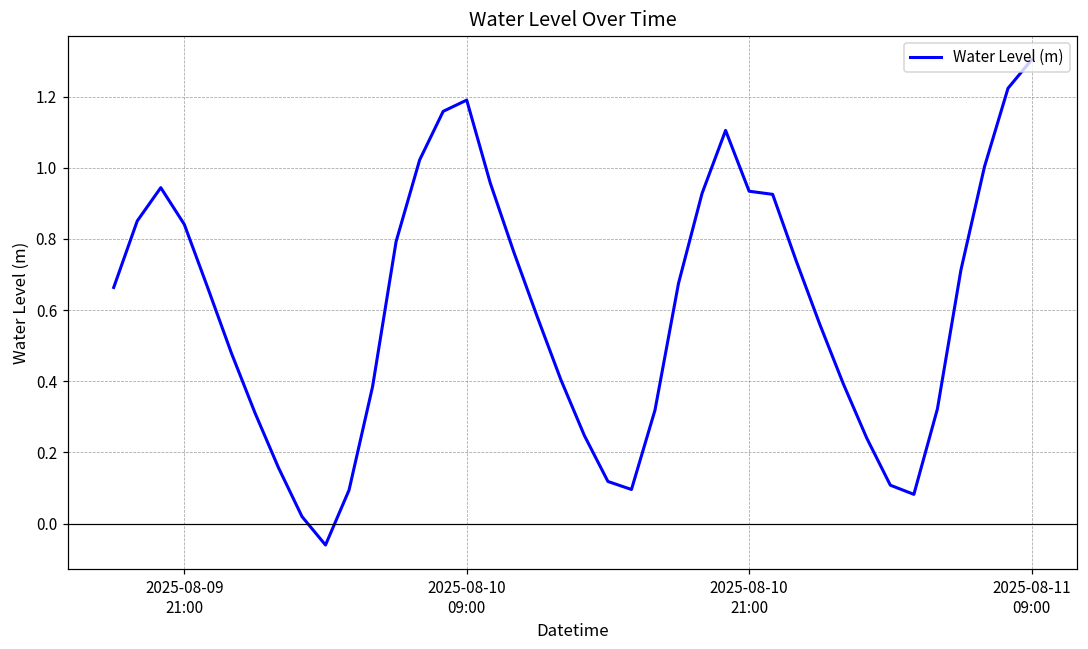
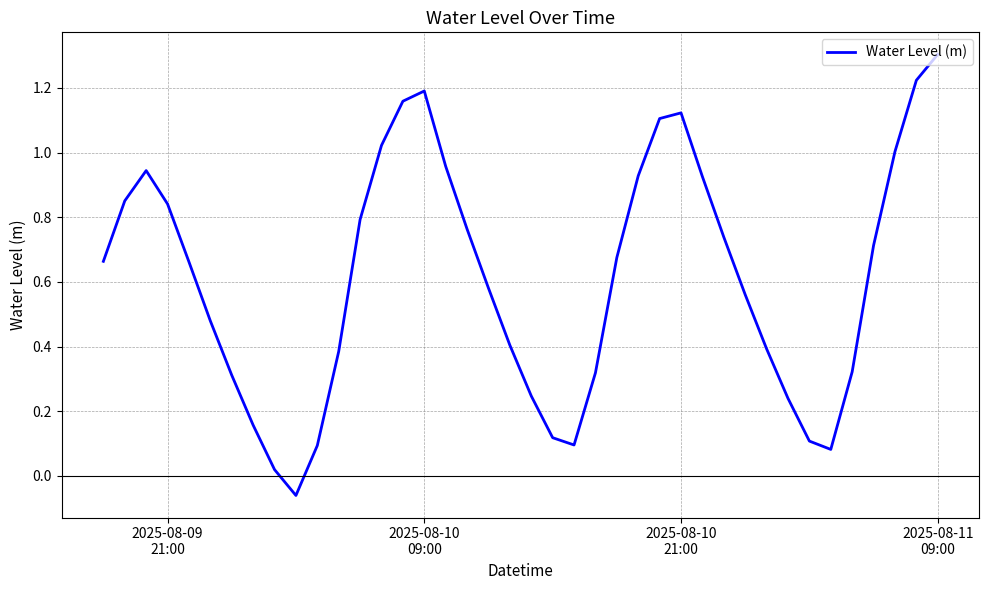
2025-08-10 21:00: 0.93 -> 1.12
